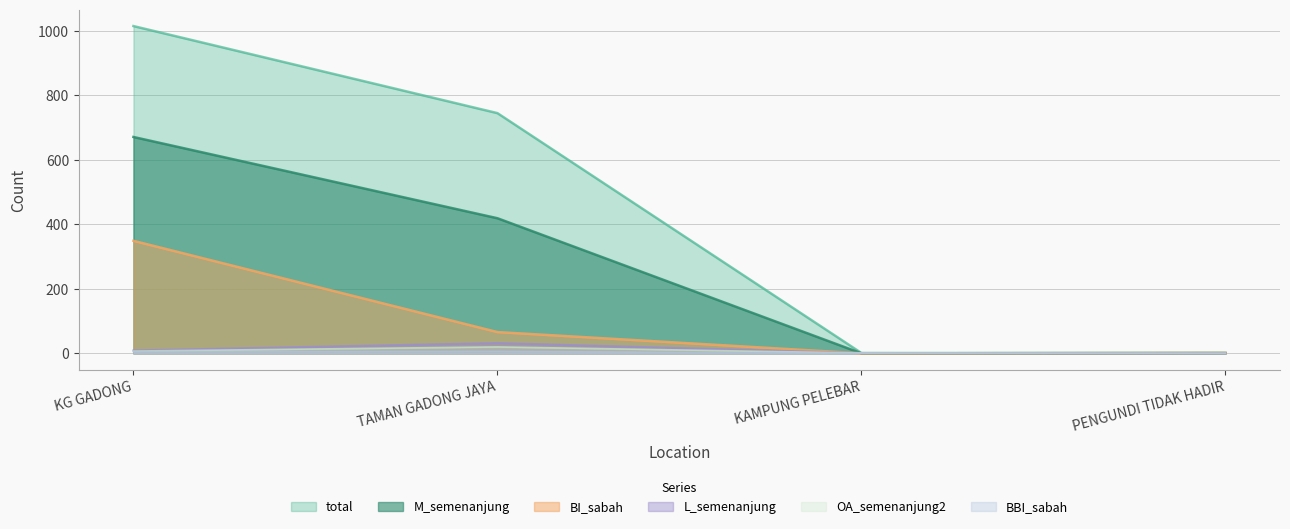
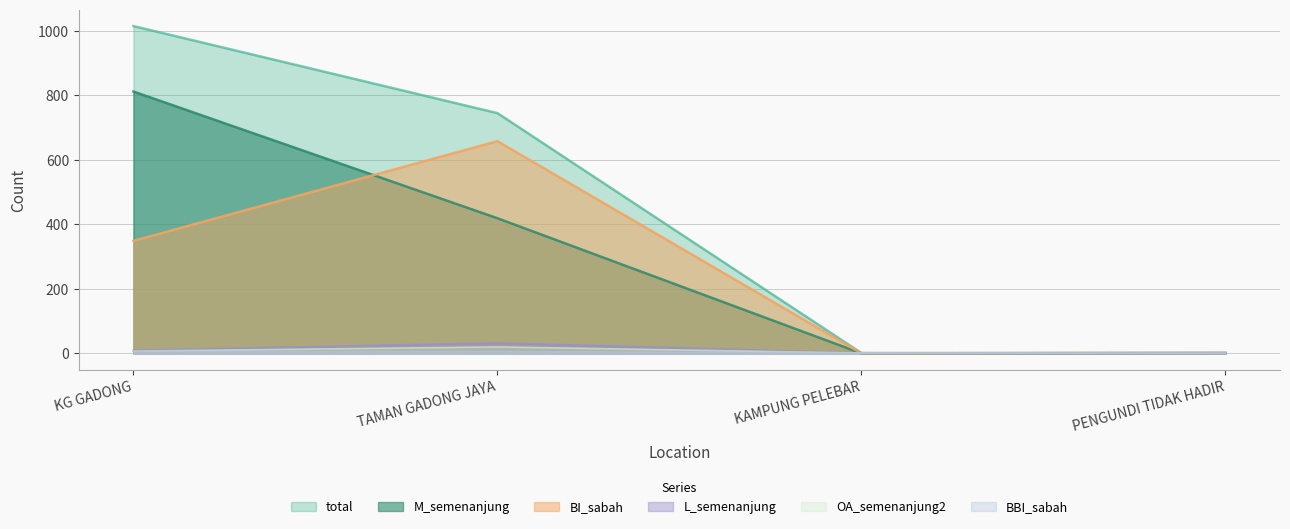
M_semenanjung, KG GADONG: 670 -> 810
BI_sabah, TAMAN GADONG JAYA: 70 -> 660
